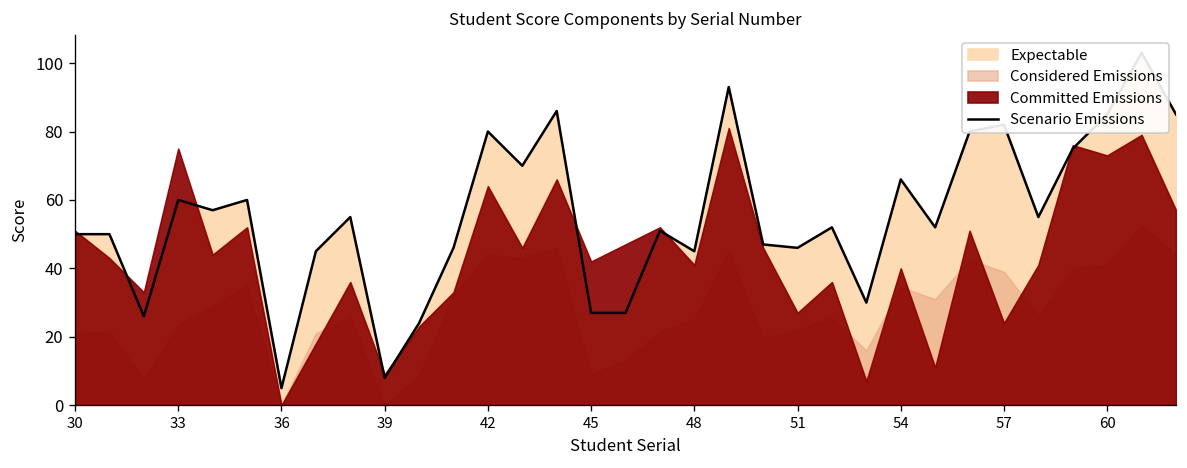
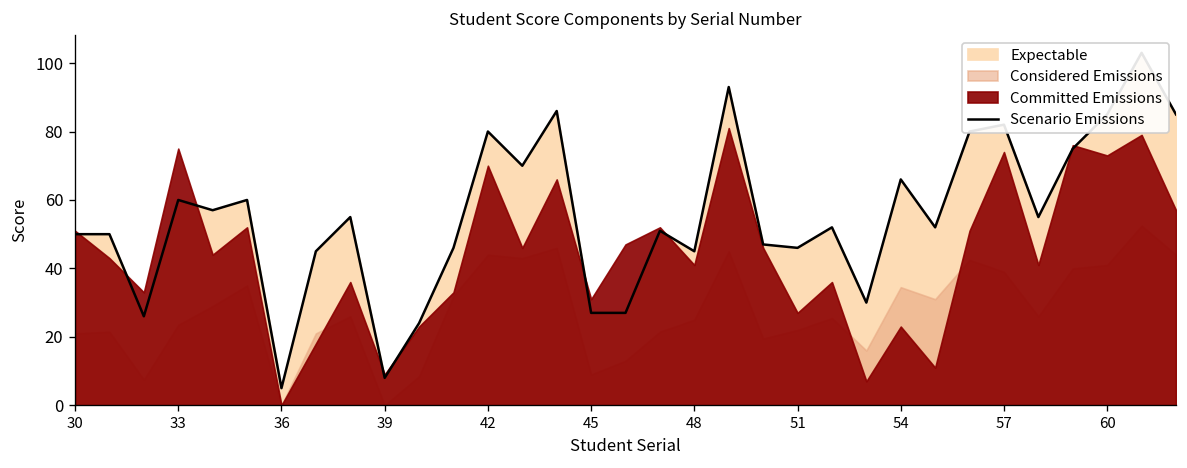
Committed Emissions, 42: 64 -> 70
Committed Emissions, 45: 42 -> 31
Committed Emissions, 54: 40 -> 23
Committed Emissions, 57: 24 -> 74
